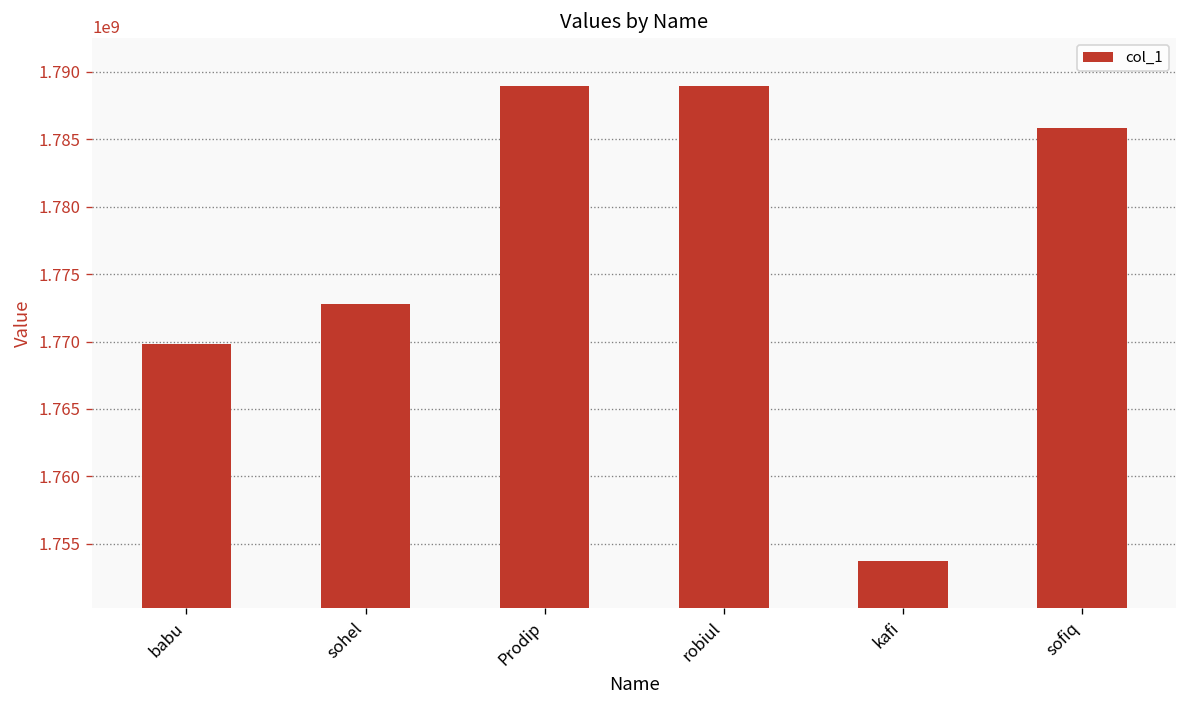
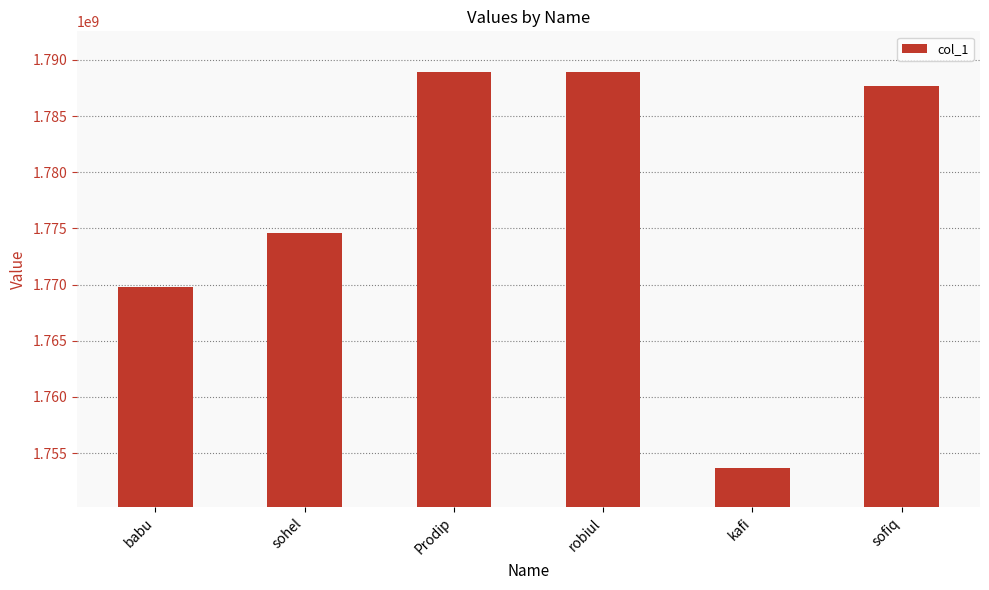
sohel: 1772800000 -> 1774600000
sofiq: 1785800000 -> 1787700000
